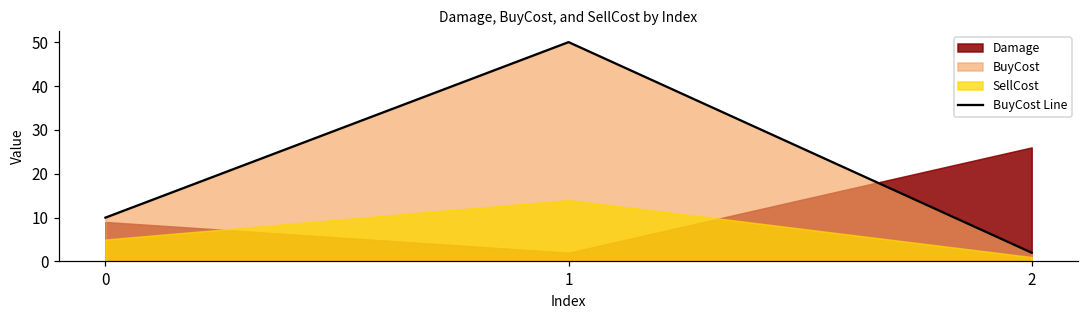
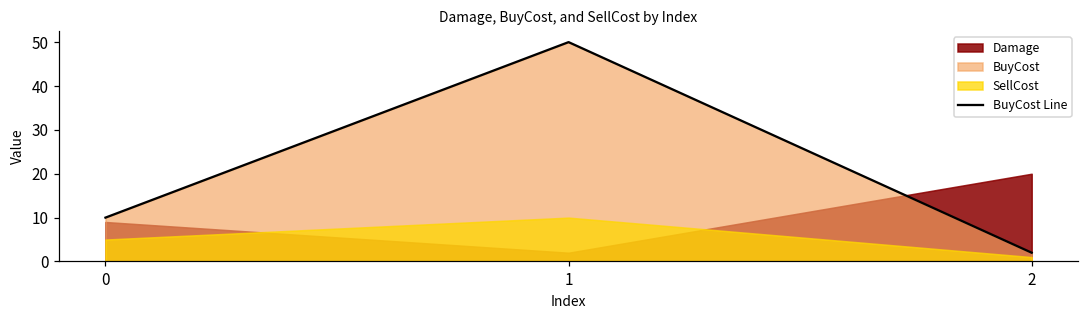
SellCost, 1: 14 -> 10
Damage, 2: 26 -> 20
